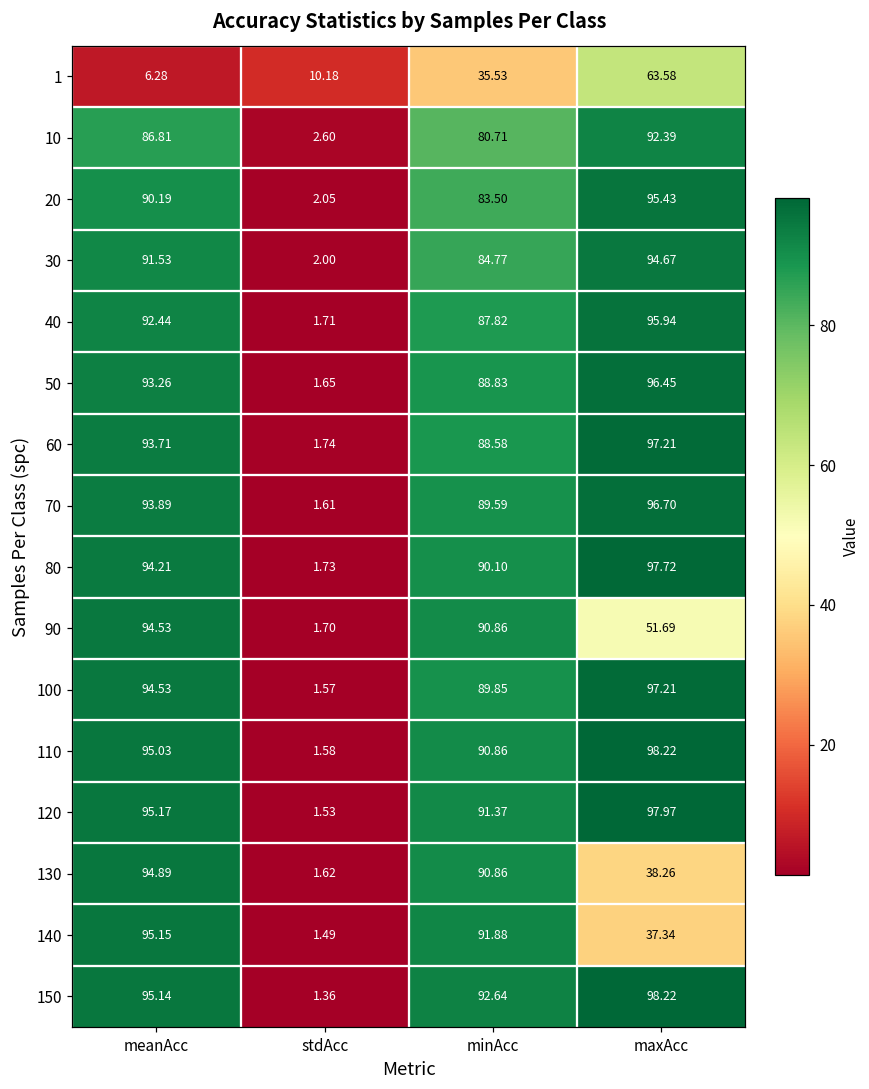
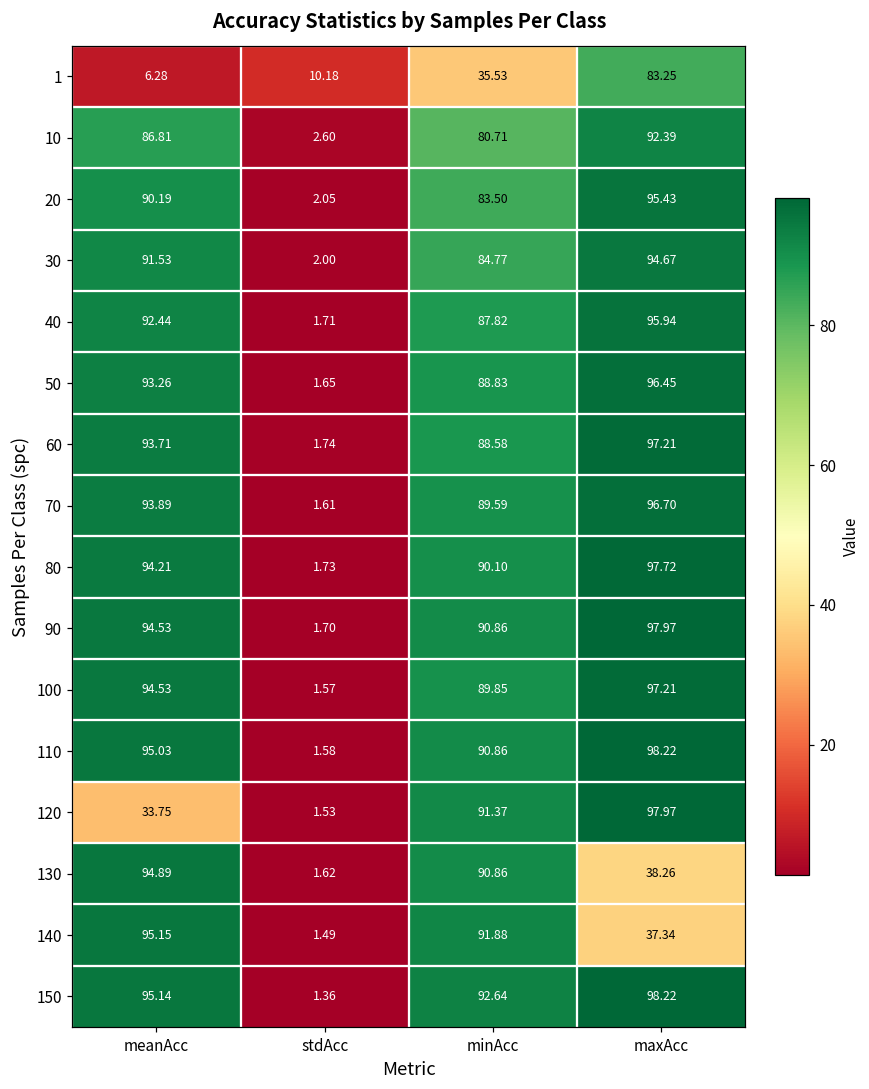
1, maxAcc: 63.58 -> 83.25
90, maxAcc: 51.69 -> 97.97
120, meanAcc: 95.17 -> 33.75
